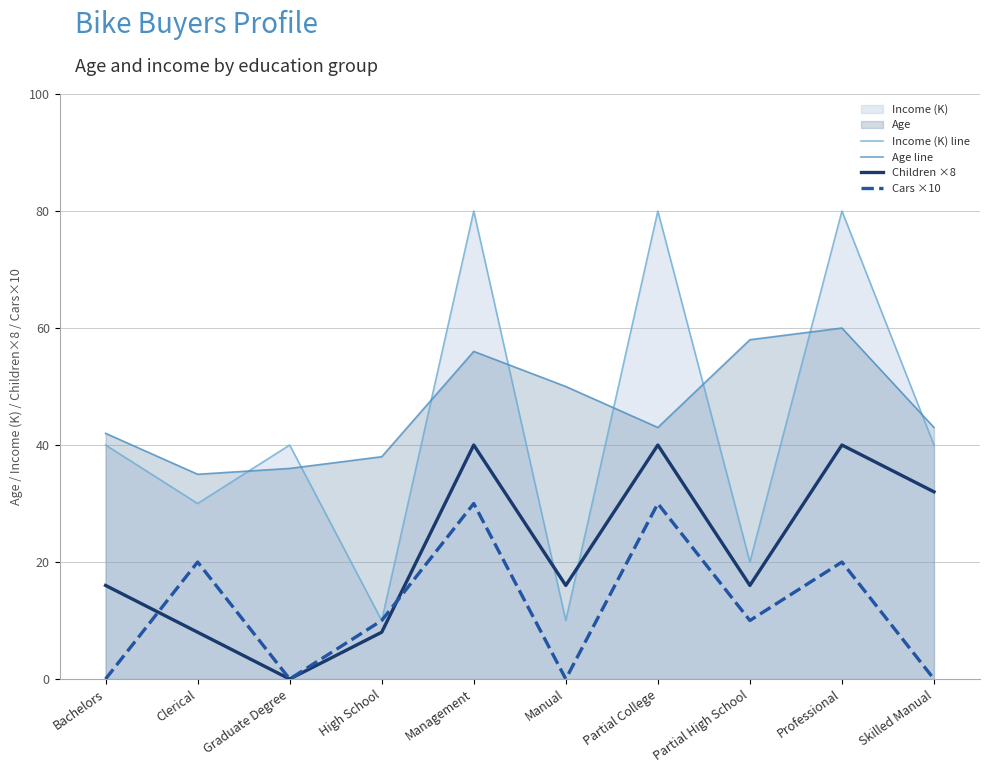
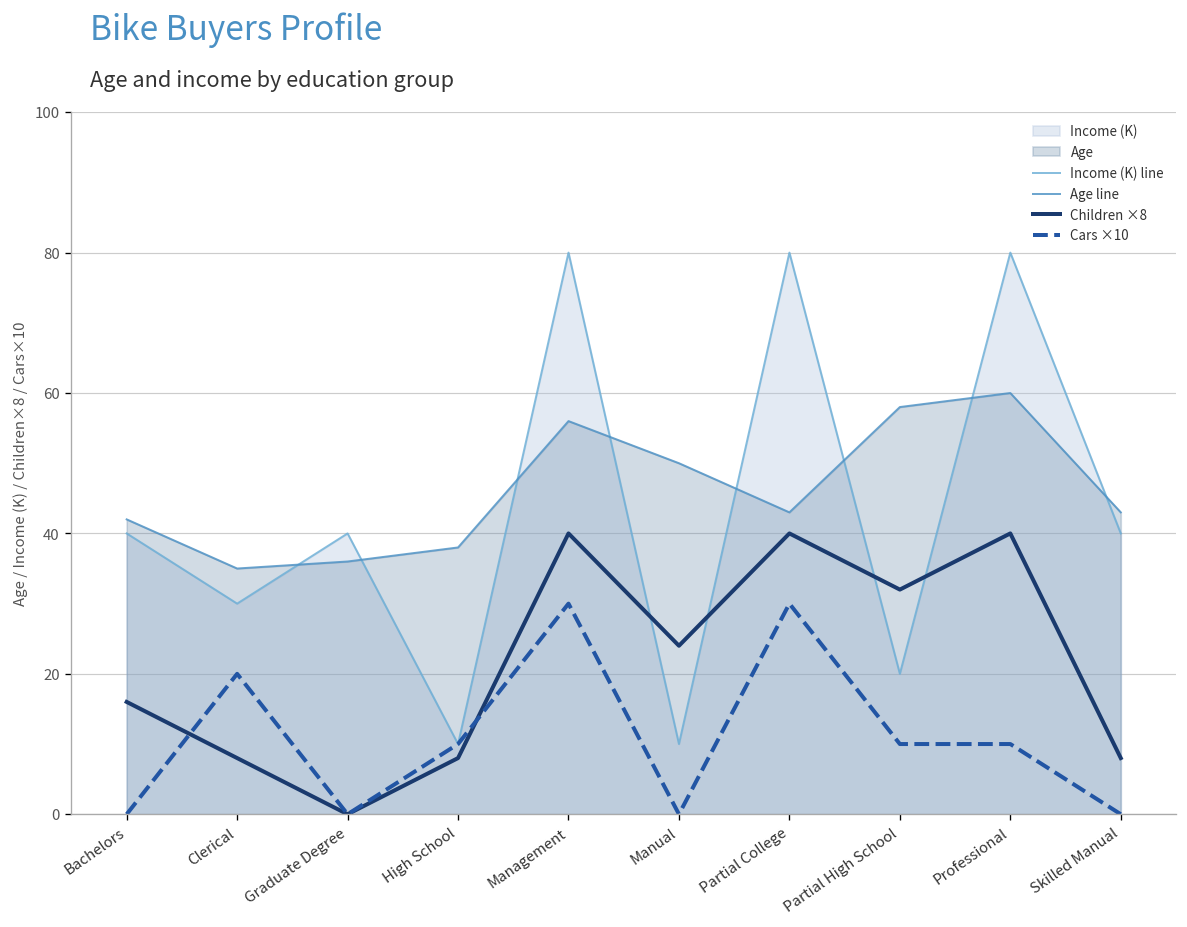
Children ×8, Manual: 16 -> 24
Children ×8, Partial High School: 16 -> 32
Cars ×10, Professional: 20 -> 10
Children ×8, Skilled Manual: 32 -> 8
